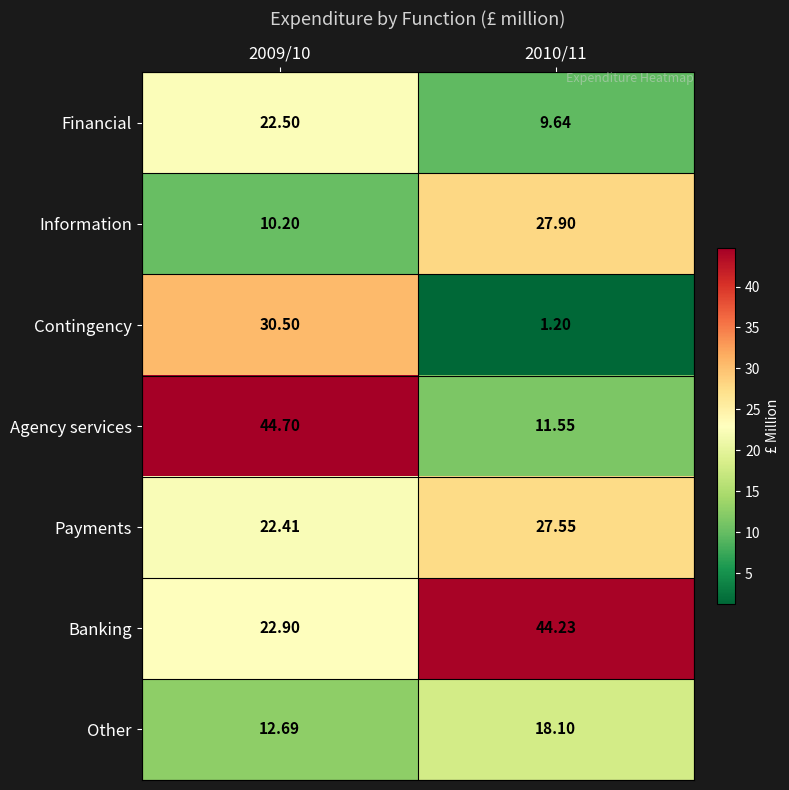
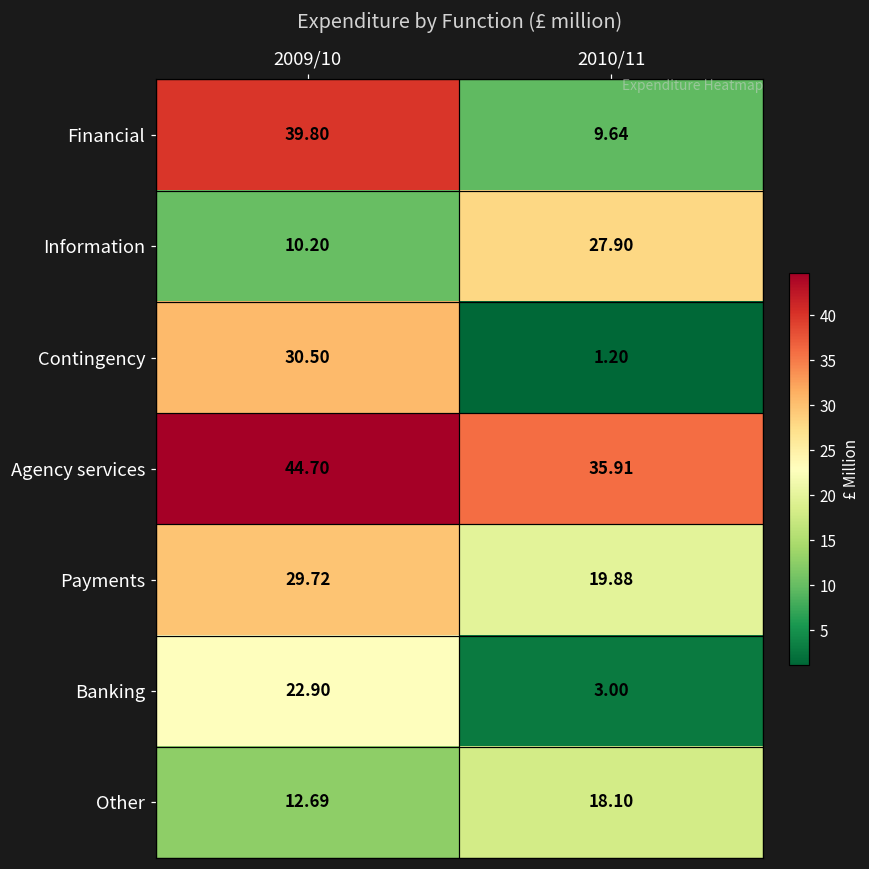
Financial, 2009/10: 22.50 -> 39.80
Agency services, 2010/11: 11.55 -> 35.91
Payments, 2009/10: 22.41 -> 29.72
Payments, 2010/11: 27.55 -> 19.88
Banking, 2010/11: 44.23 -> 3.00
